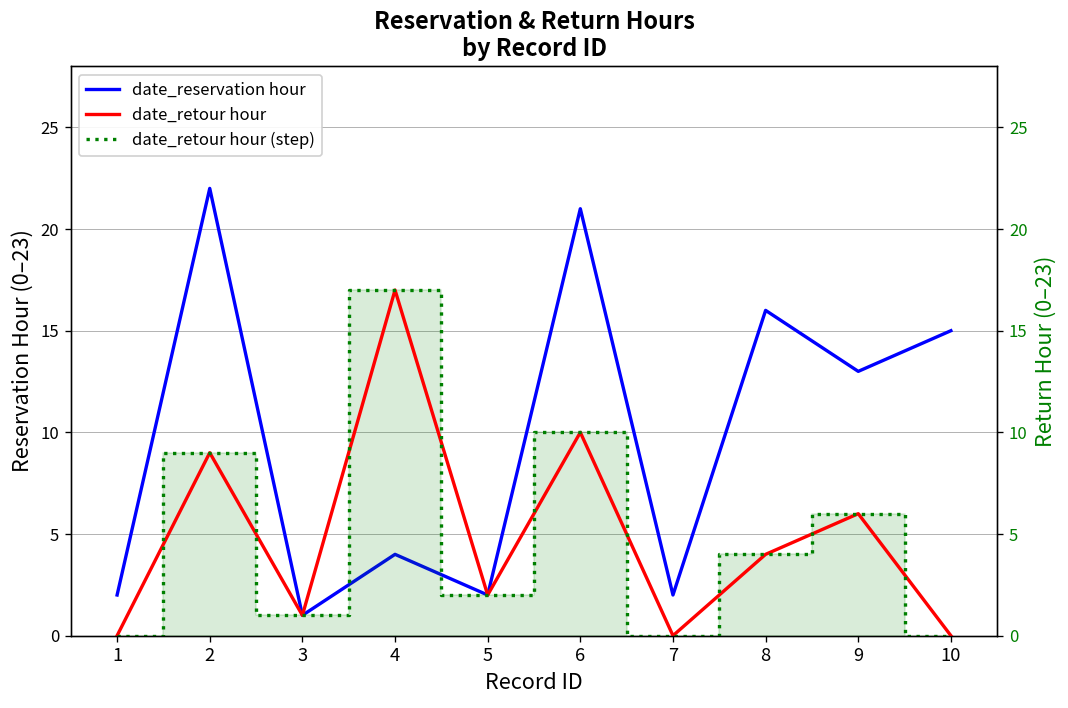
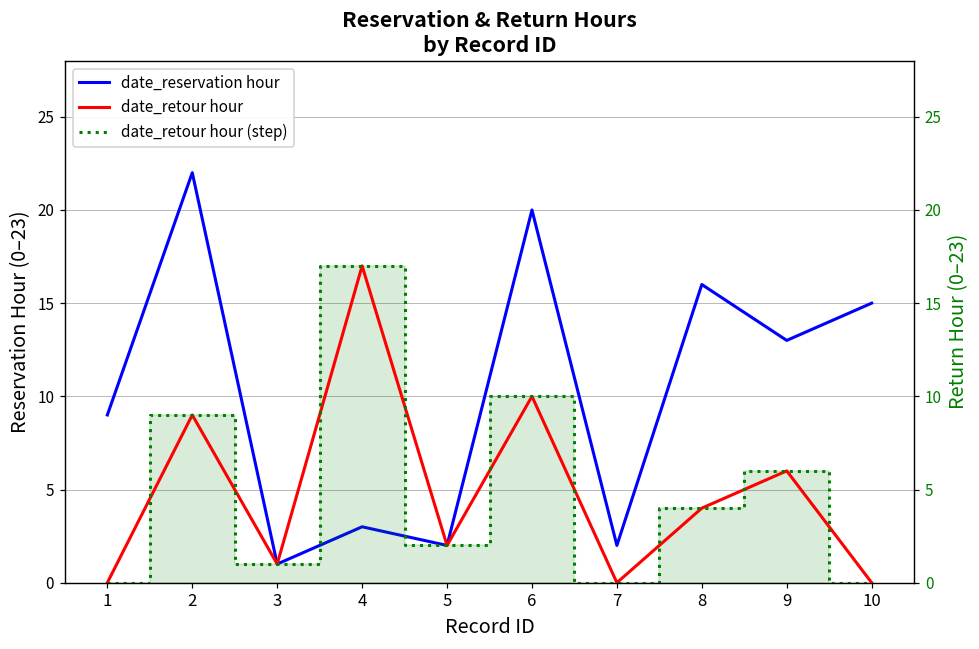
date_reservation hour, 1: 2 -> 9
date_reservation hour, 4: 4 -> 3
date_reservation hour, 6: 21 -> 20
